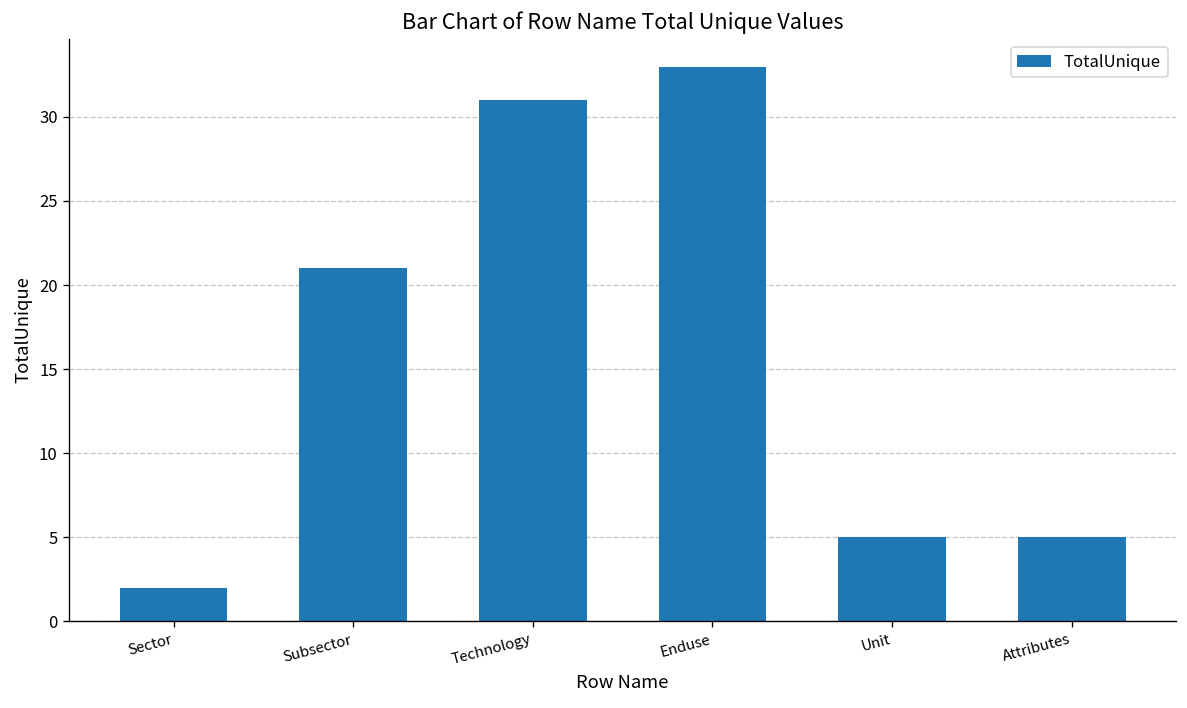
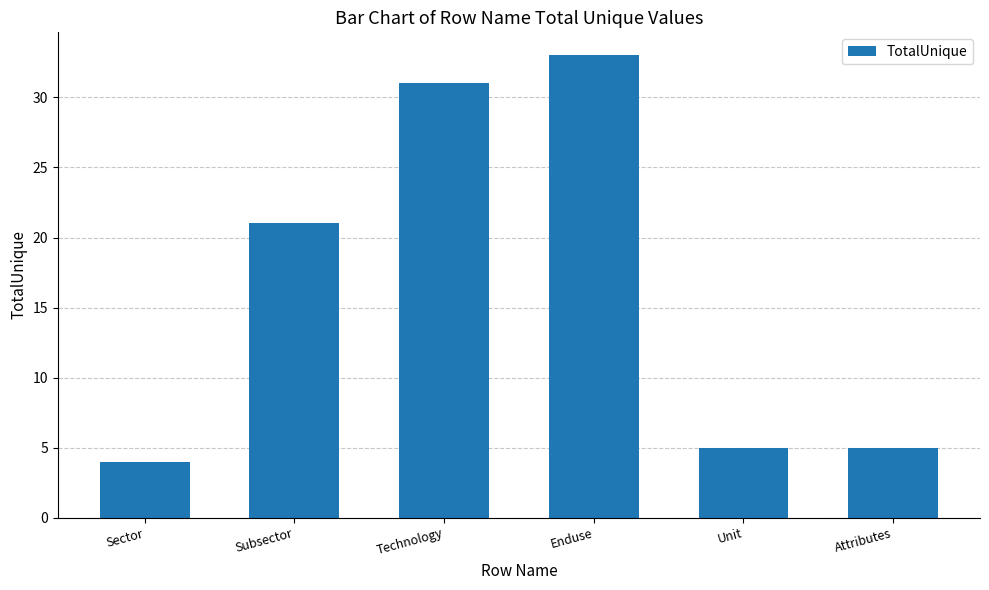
Sector: 2 -> 4
